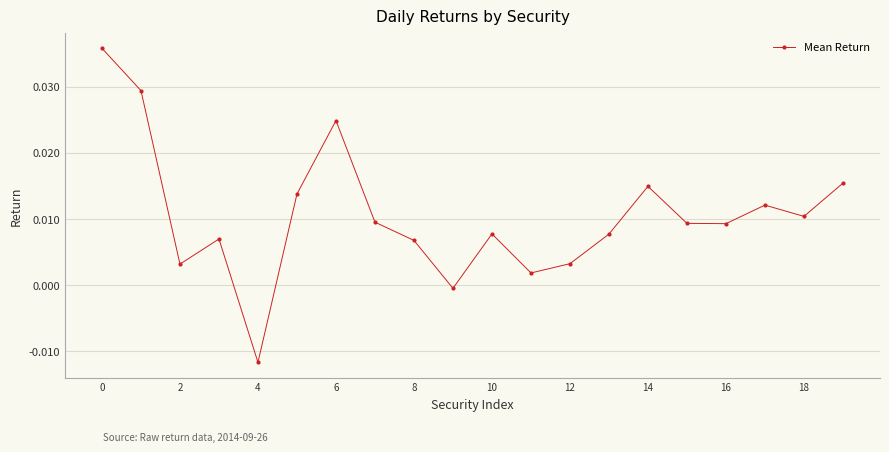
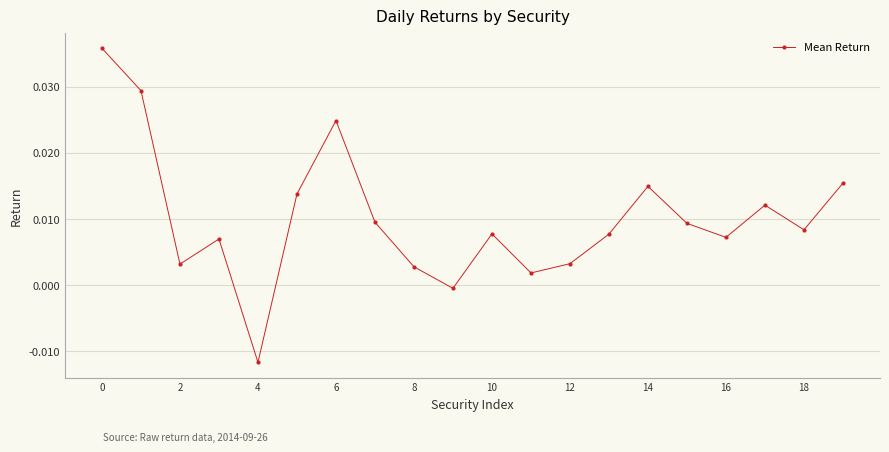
8: 0.007 -> 0.003
16: 0.009 -> 0.007
18: 0.010 -> 0.008
